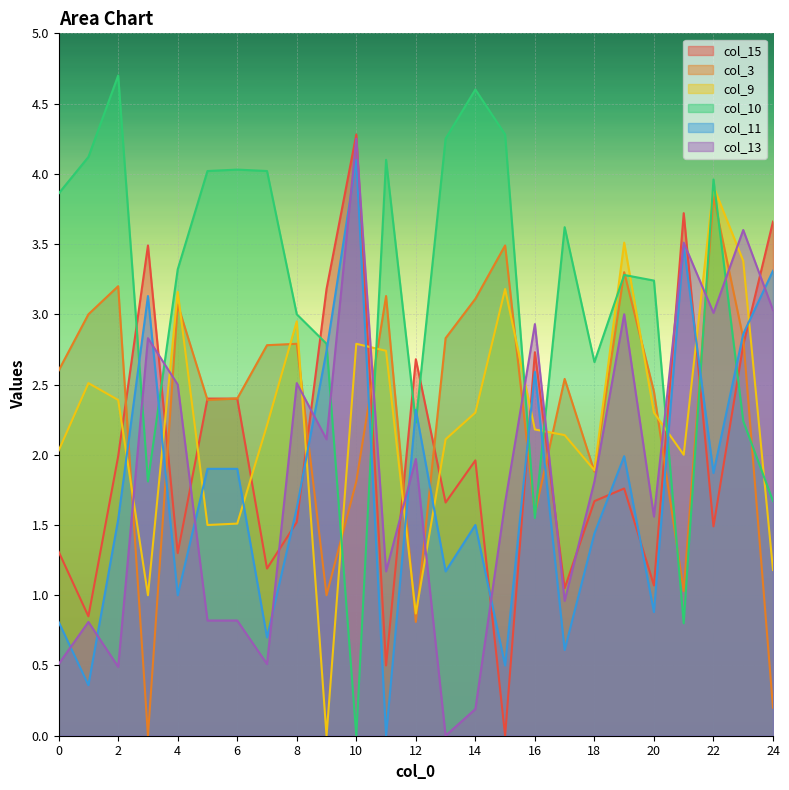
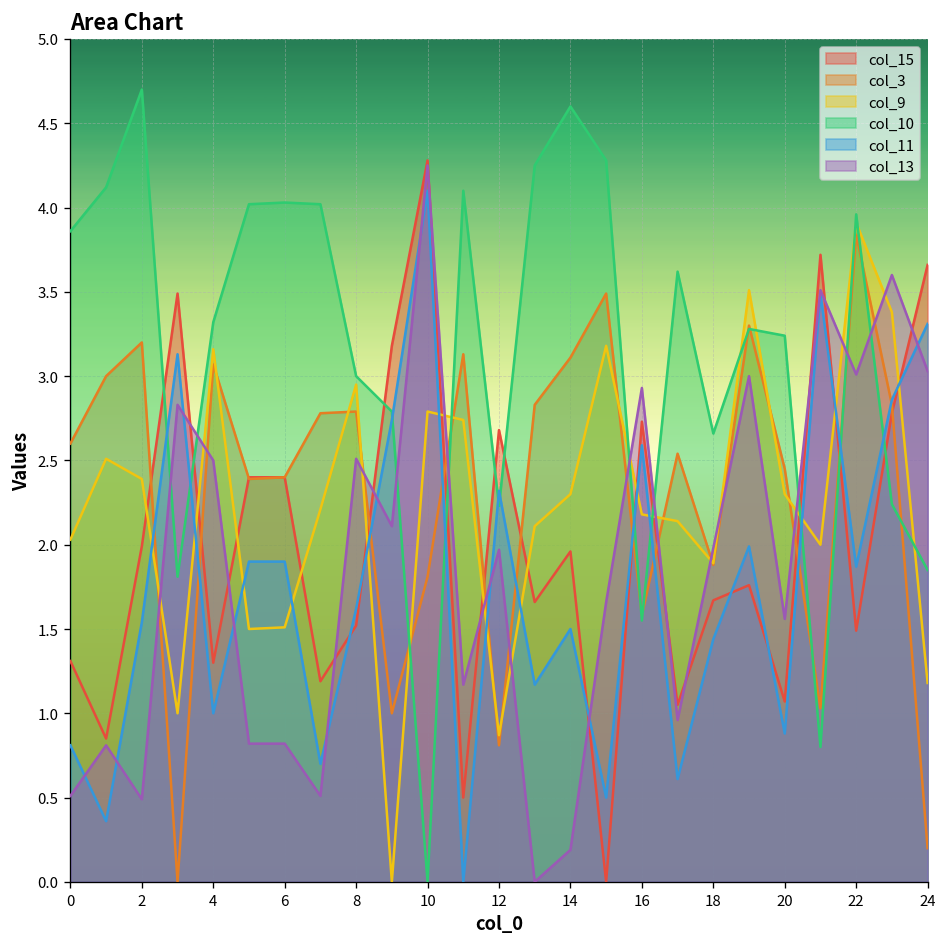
col_13, 18: 1.81 -> 1.98
col_10, 24: 1.67 -> 1.85
